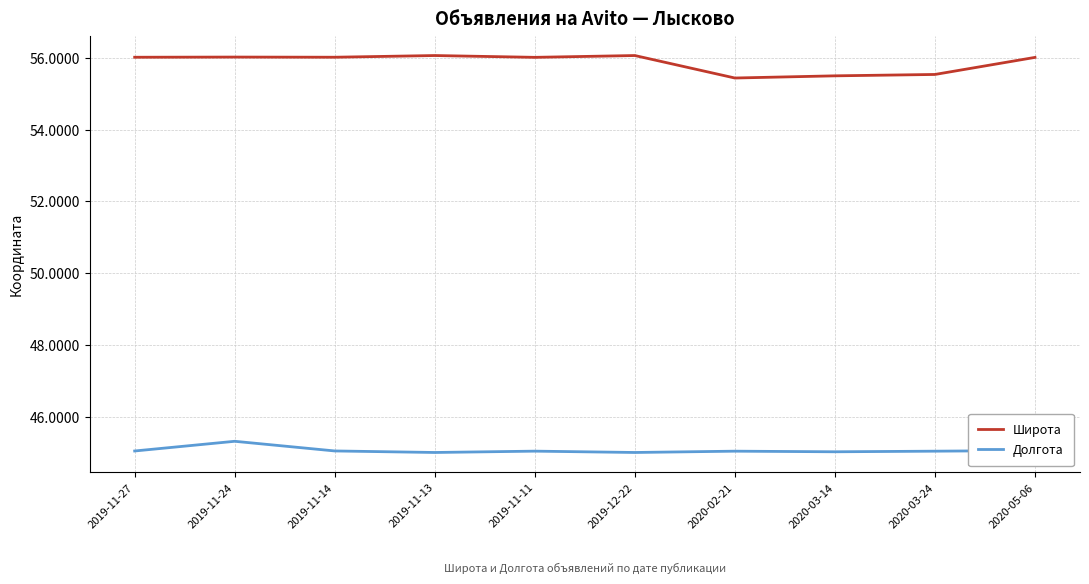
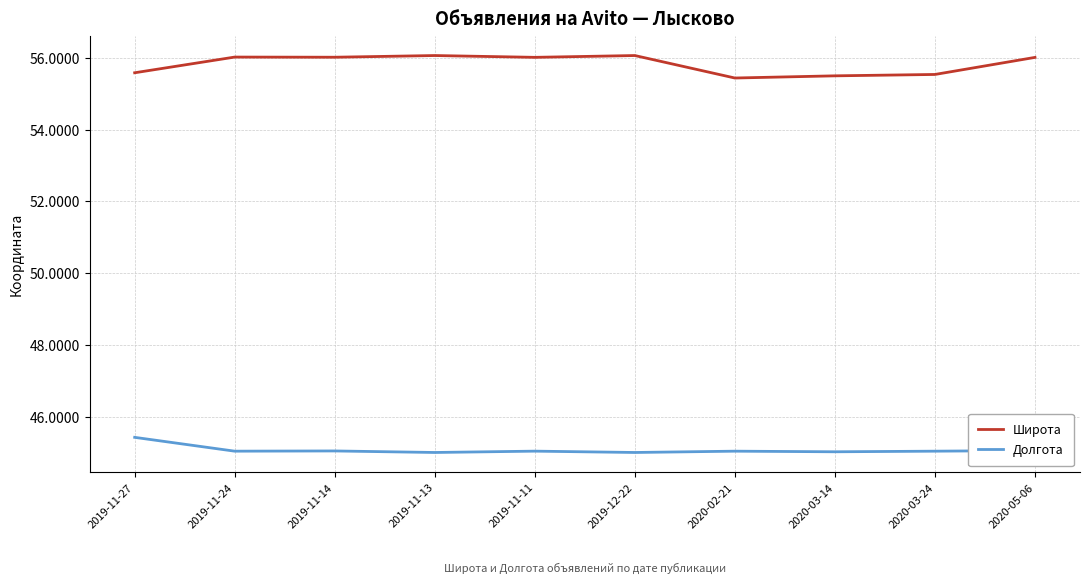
Широта, 2019-11-27: 56.0 -> 55.6
Долгота, 2019-11-27: 45.0 -> 45.4
Долгота, 2019-11-24: 45.3 -> 45.0
